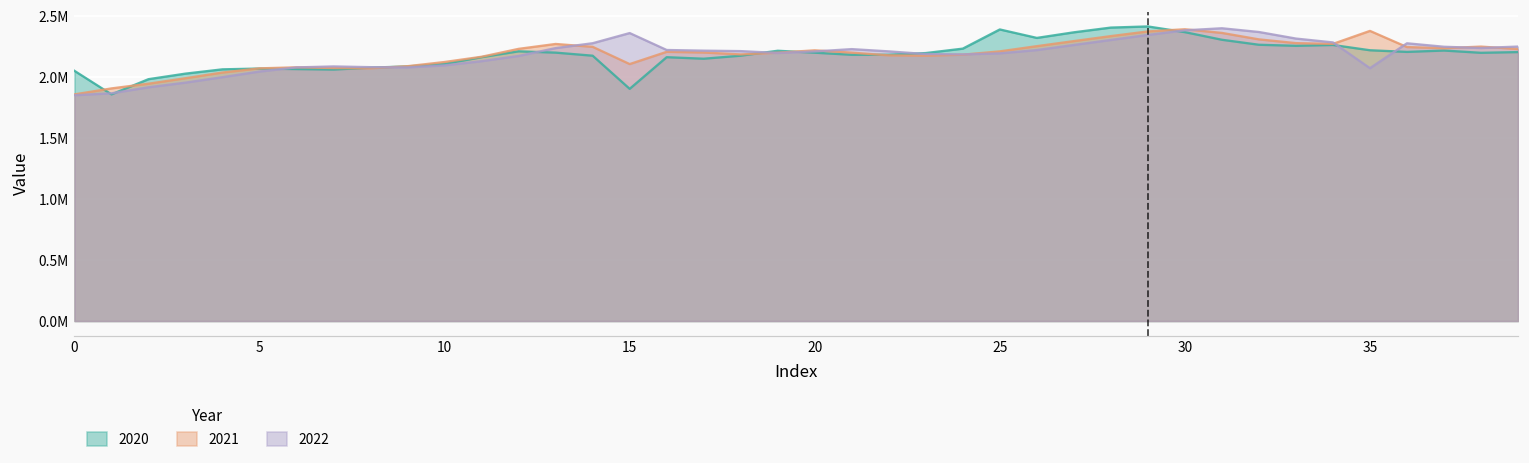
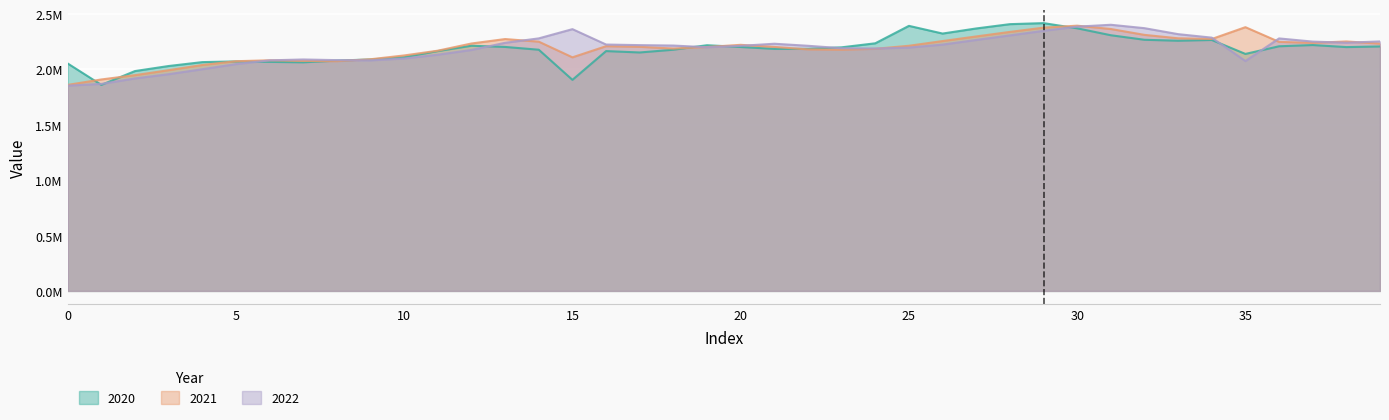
2020, 35: 2220000 -> 2140000
